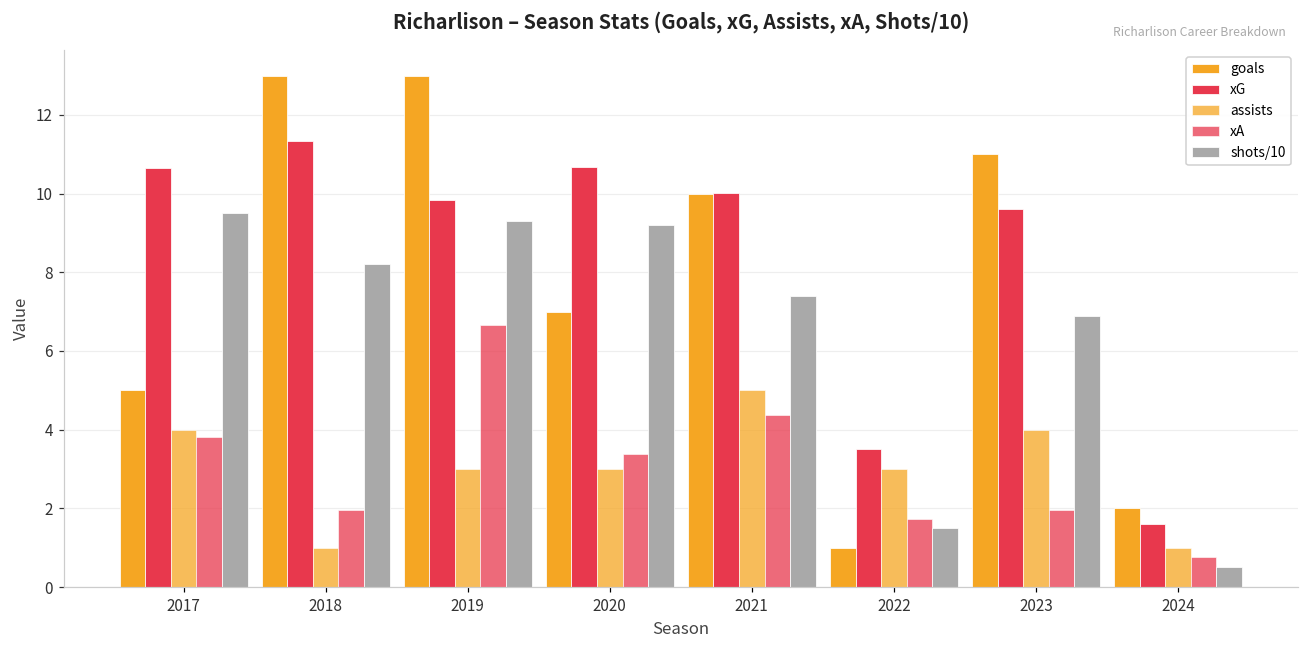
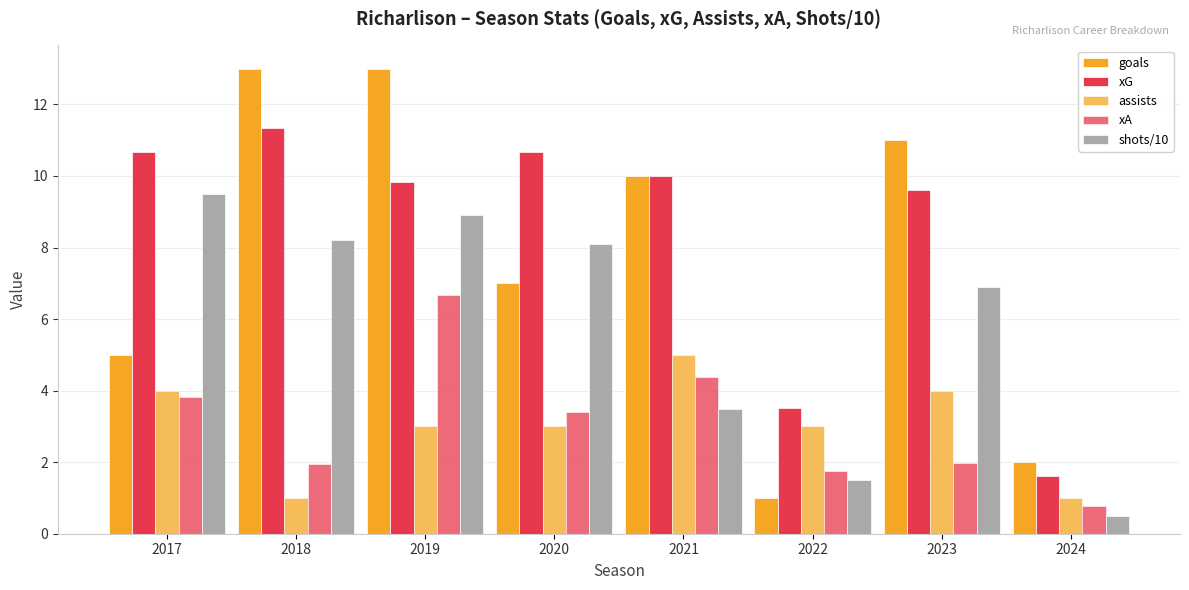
shots/10, 2019: 9.3 -> 8.9
shots/10, 2020: 9.2 -> 8.1
shots/10, 2021: 7.4 -> 3.5
